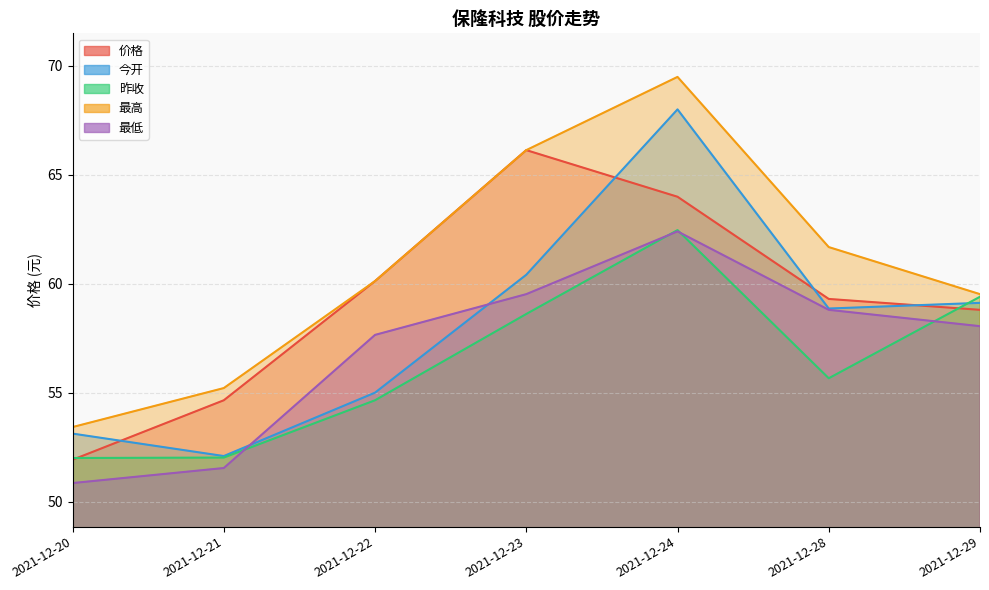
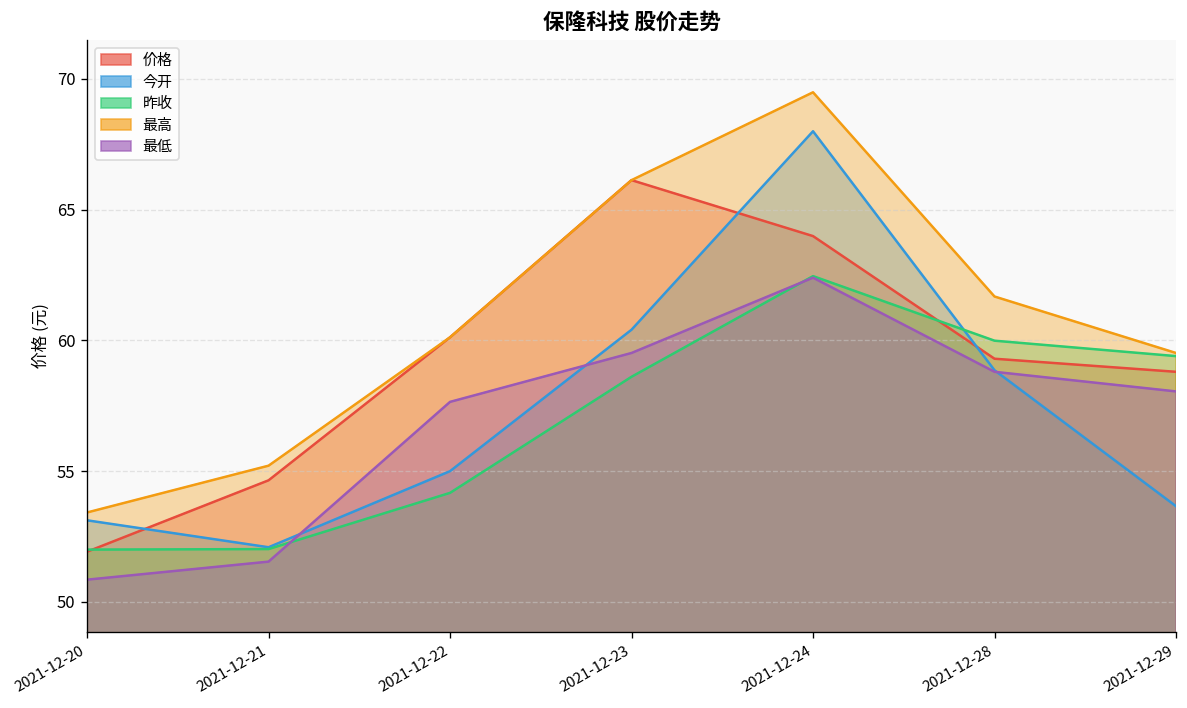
昨收, 2021-12-22: 54.7 -> 54.2
昨收, 2021-12-28: 55.7 -> 60.0
今开, 2021-12-29: 59.1 -> 53.7
